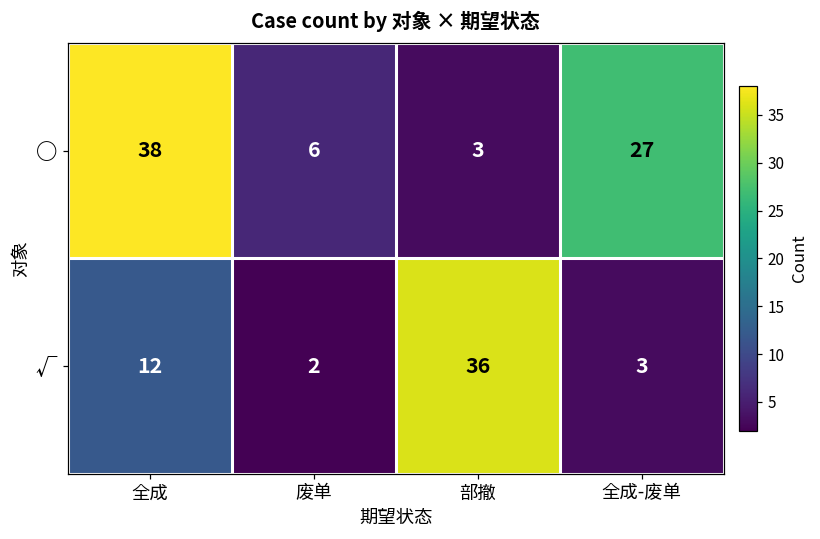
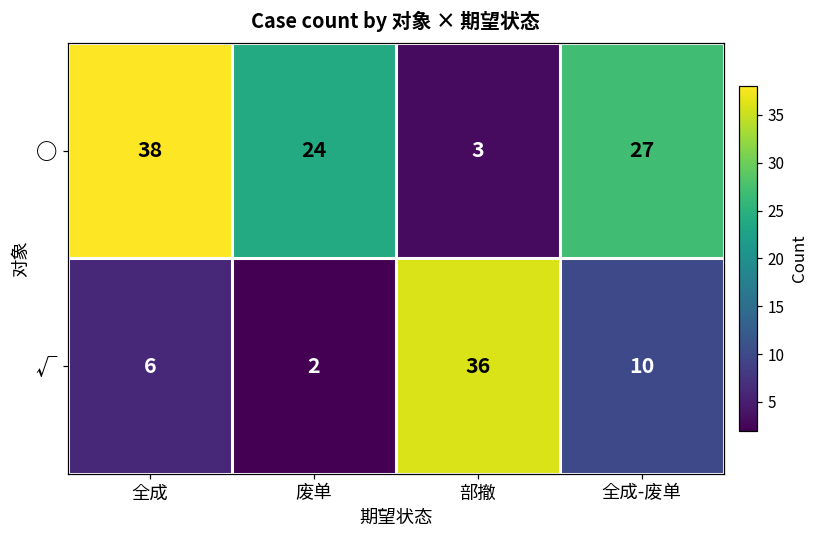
○, 废单: 6 -> 24
√, 全成: 12 -> 6
√, 全成-废单: 3 -> 10
